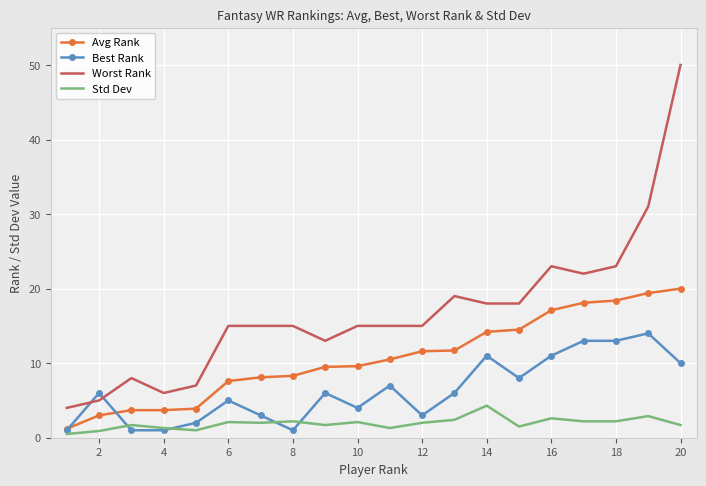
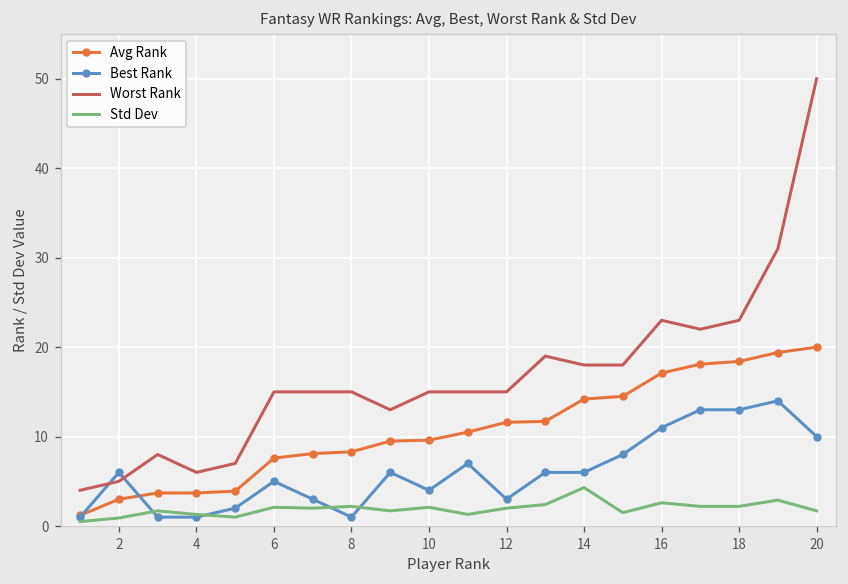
Best Rank, 14: 11 -> 6
